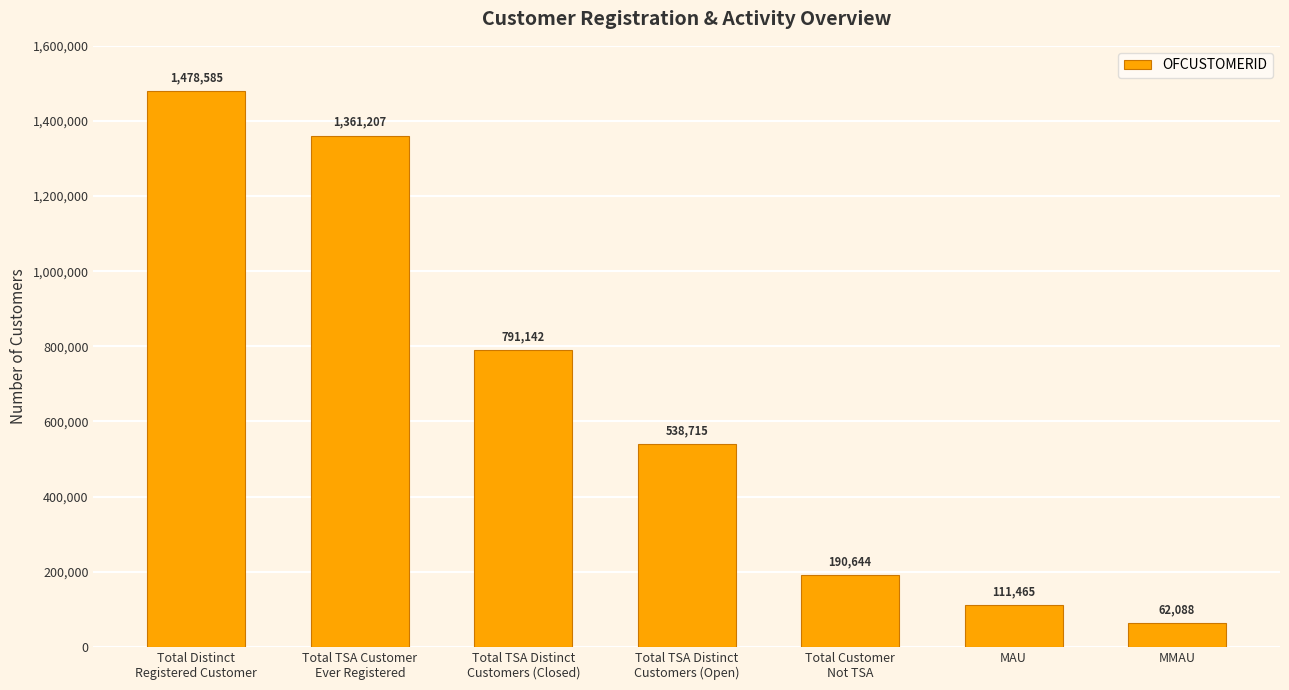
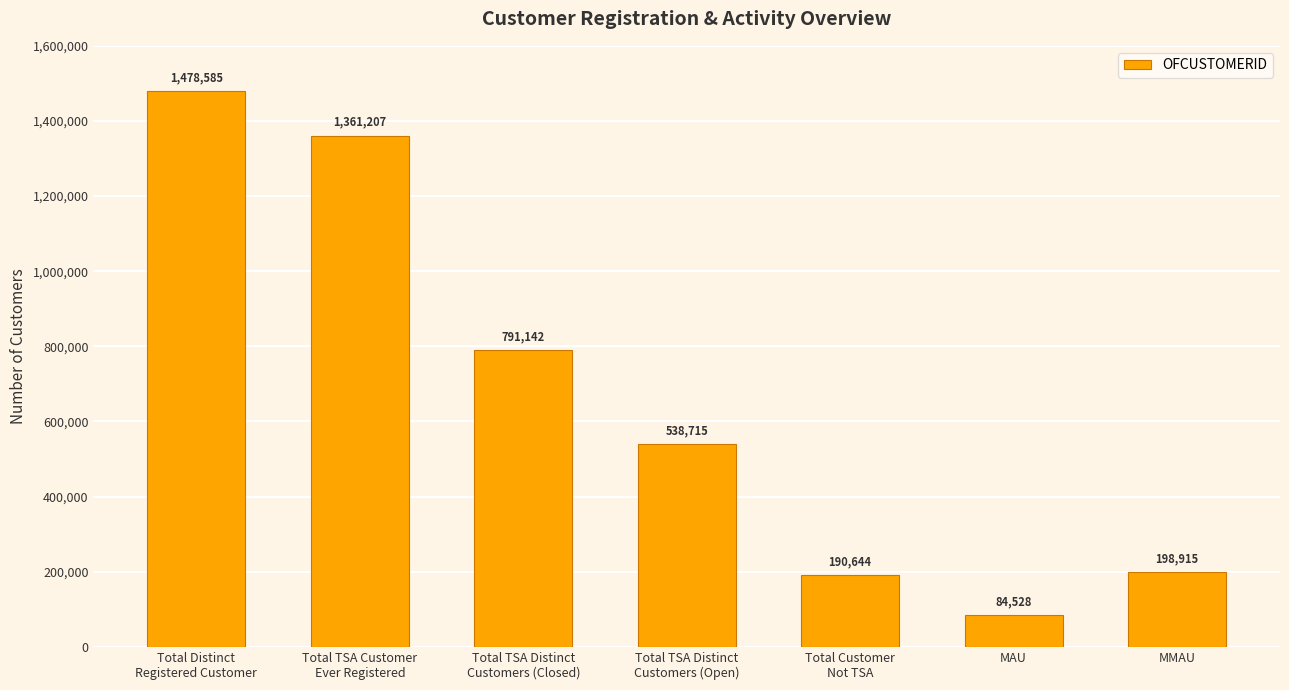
MAU: 111,465 -> 84,528
MMAU: 62,088 -> 198,915
